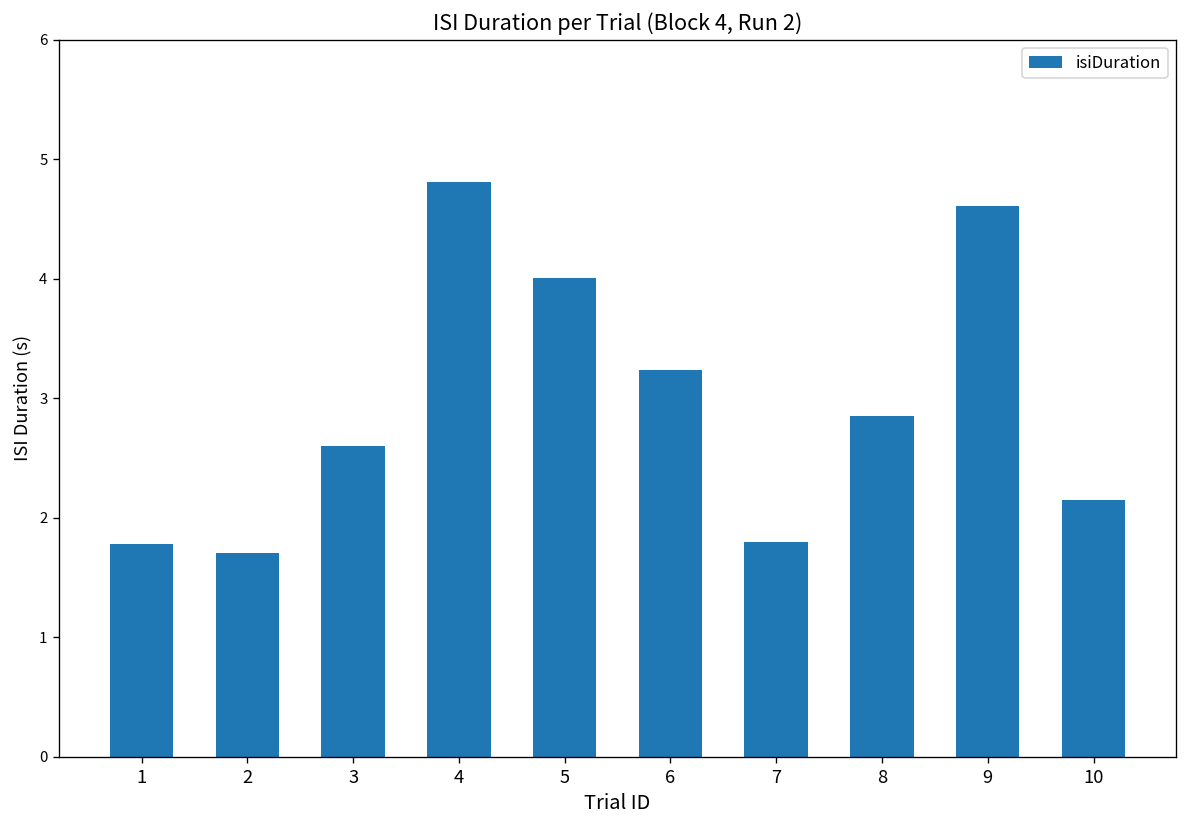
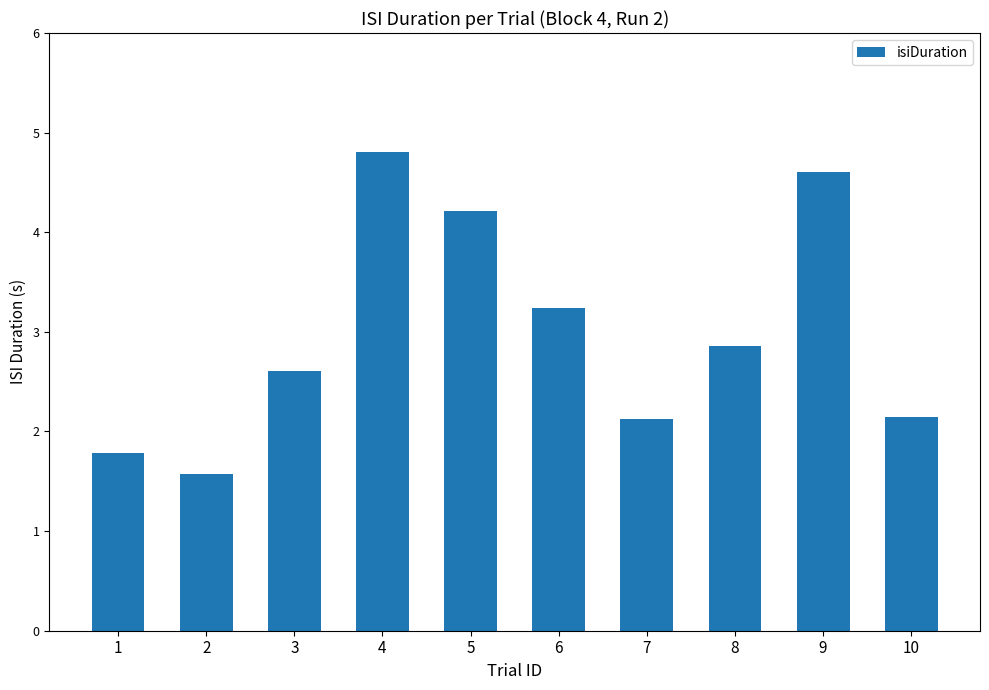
2: 1.7 -> 1.6
5: 4.0 -> 4.2
7: 1.8 -> 2.1
